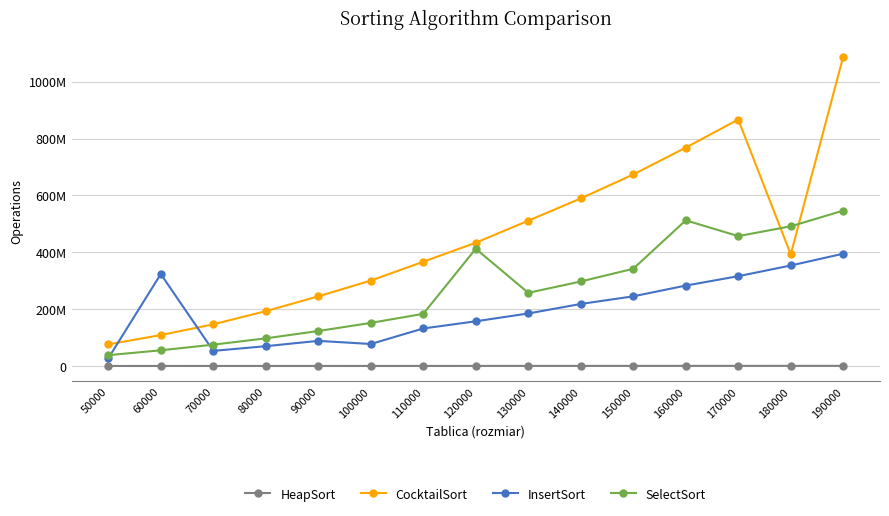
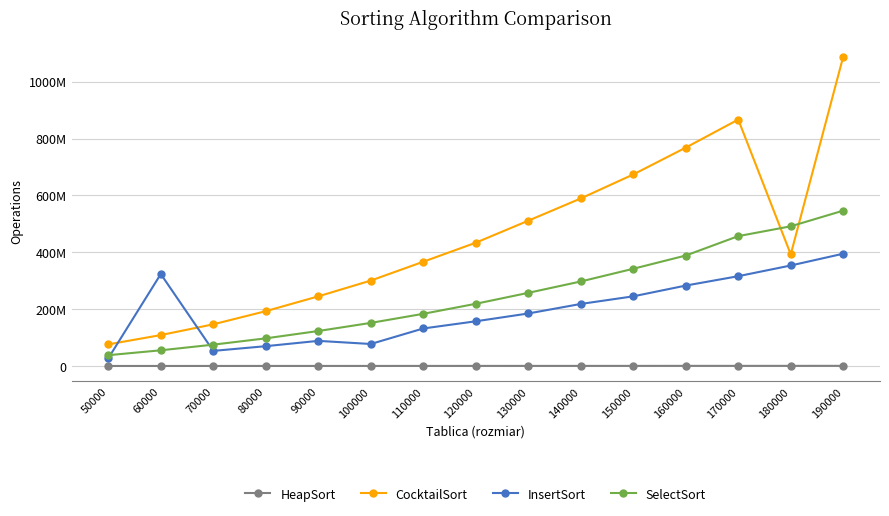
SelectSort, 120000: 410000000 -> 220000000
SelectSort, 160000: 510000000 -> 390000000
